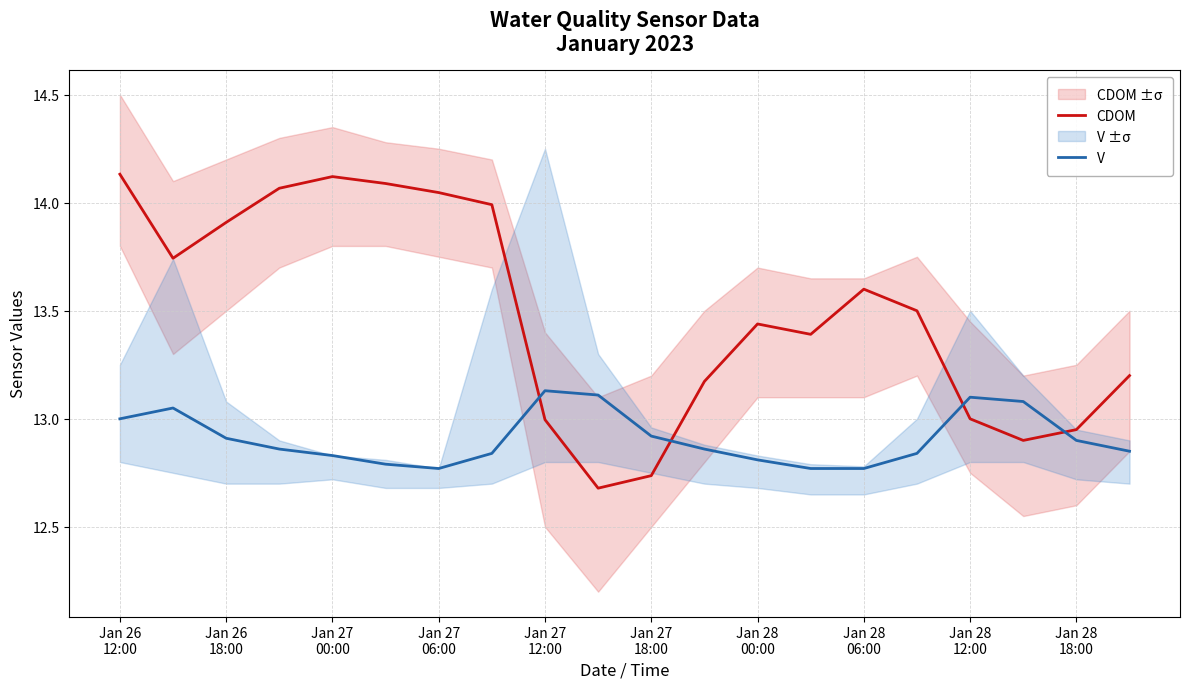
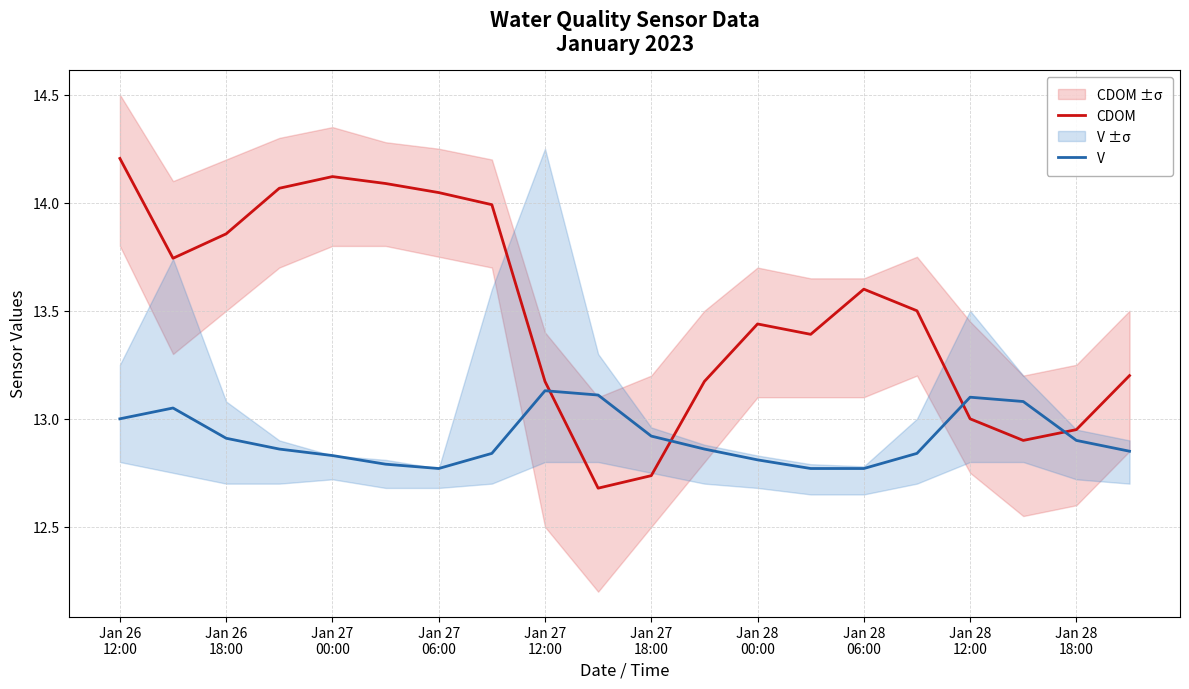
CDOM, Jan 26 12:00: 14.13 -> 14.21
CDOM, Jan 26 18:00: 13.91 -> 13.86
CDOM, Jan 27 12:00: 13.00 -> 13.17
